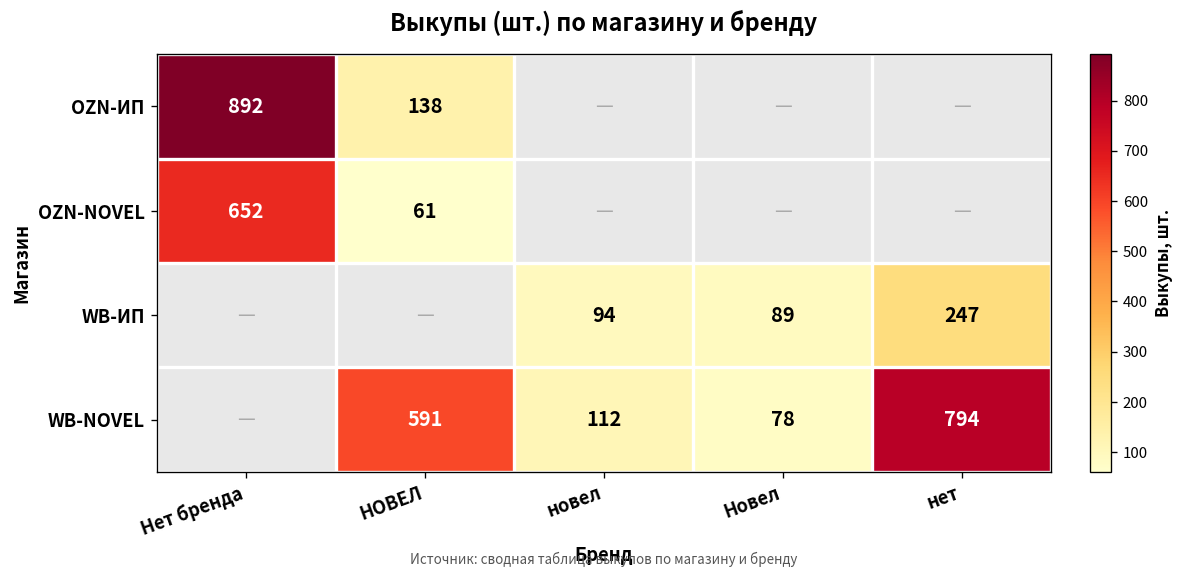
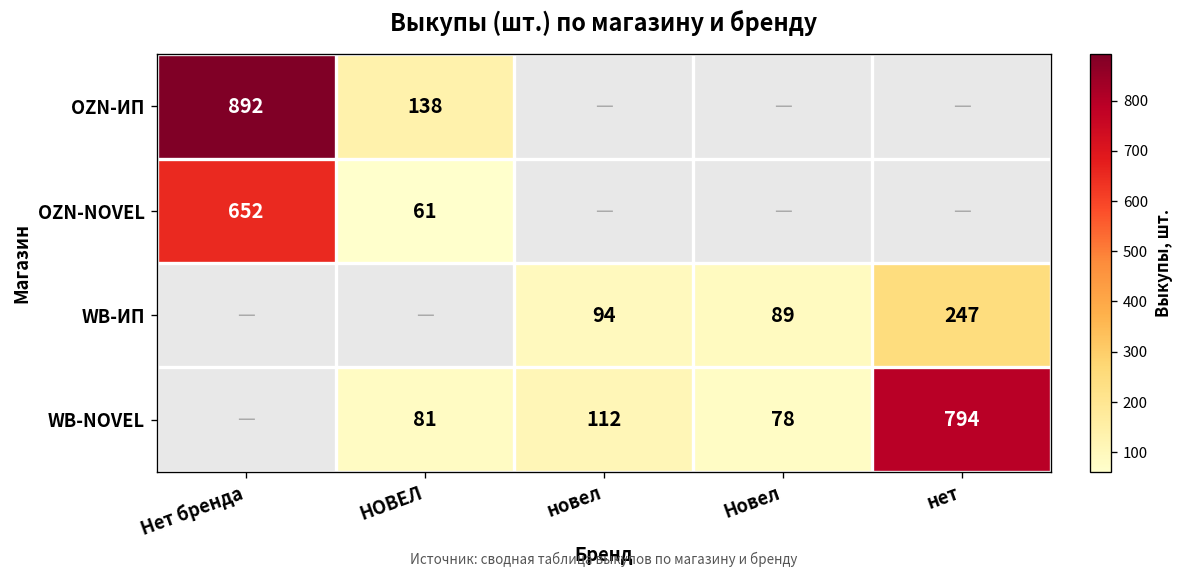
WB-NOVEL, НОВЕЛ: 591 -> 81
